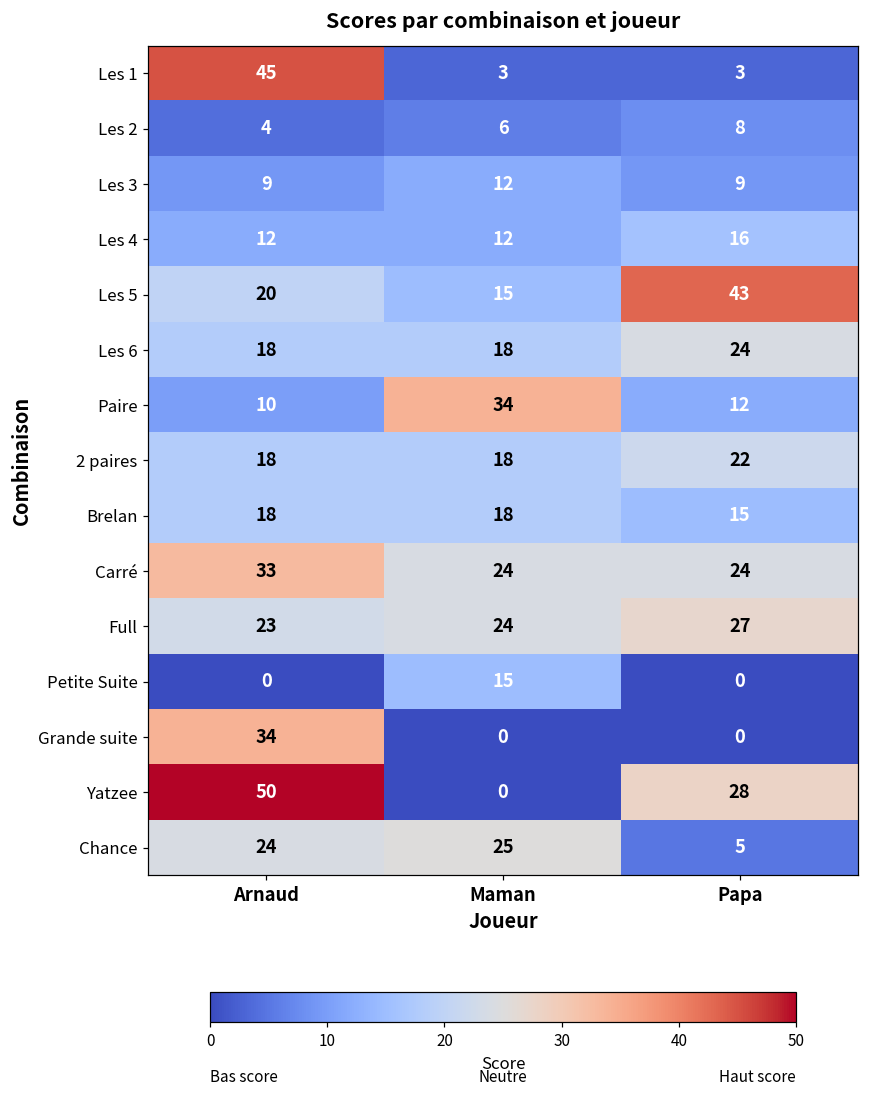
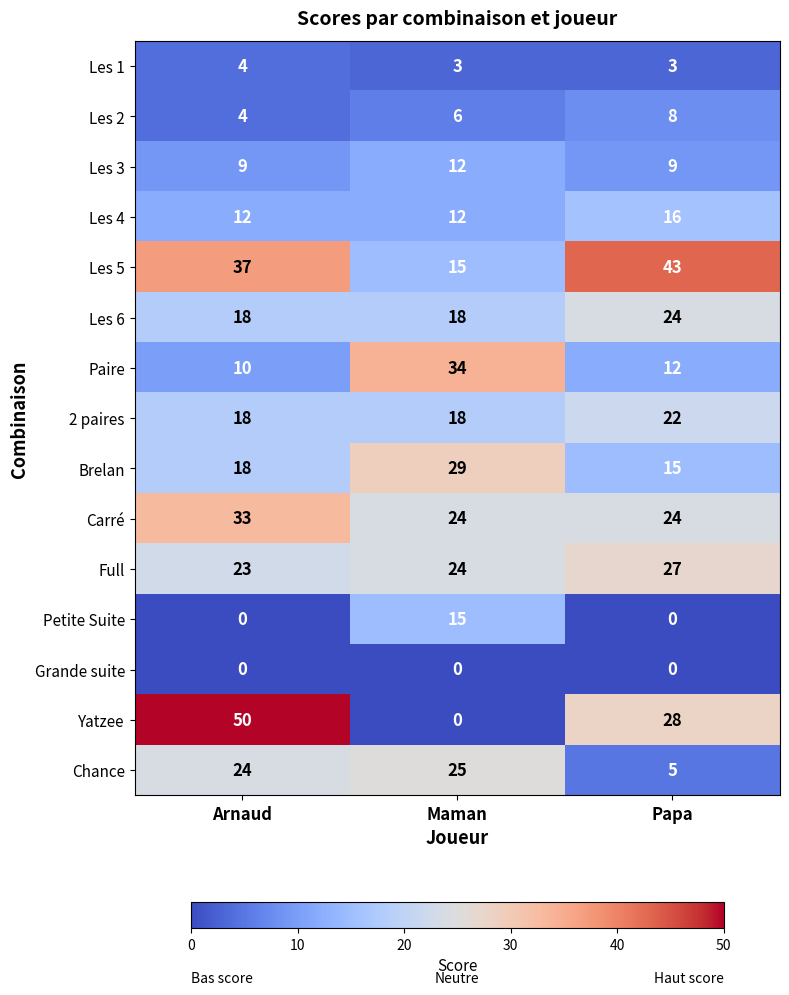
Les 1, Arnaud: 45 -> 4
Les 5, Arnaud: 20 -> 37
Brelan, Maman: 18 -> 29
Grande suite, Arnaud: 34 -> 0
